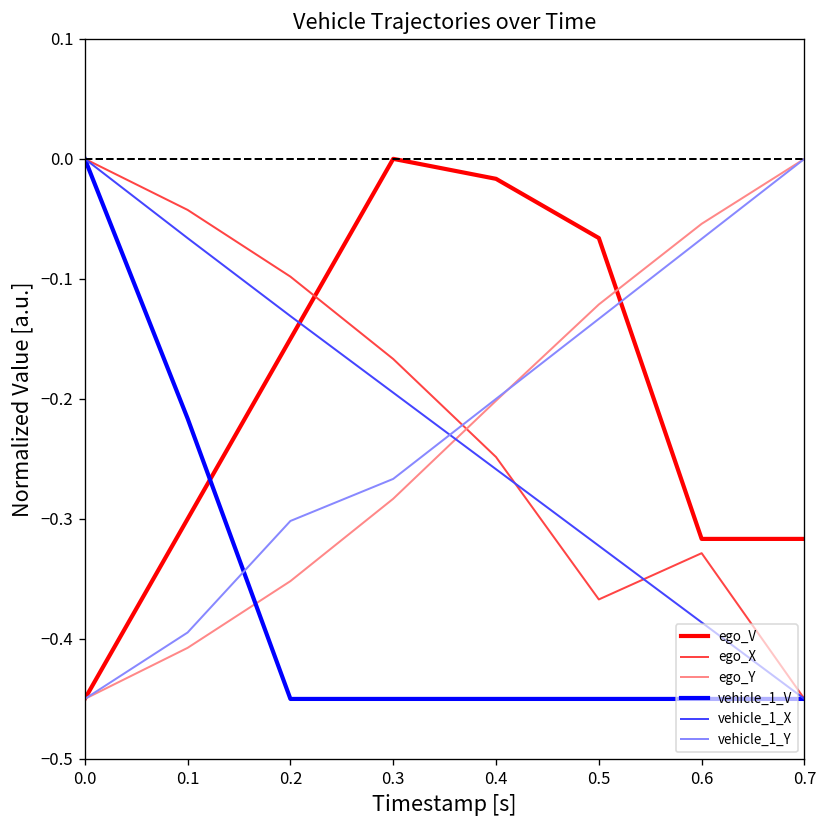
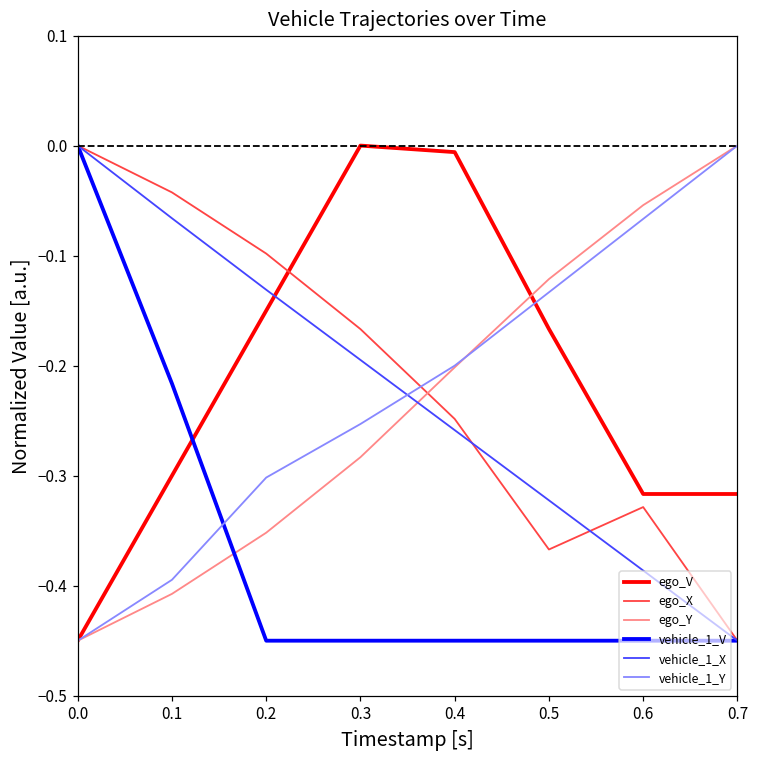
vehicle_1_Y, 0.3: -0.267 -> -0.253
ego_V, 0.4: -0.017 -> -0.006
ego_V, 0.5: -0.066 -> -0.167
